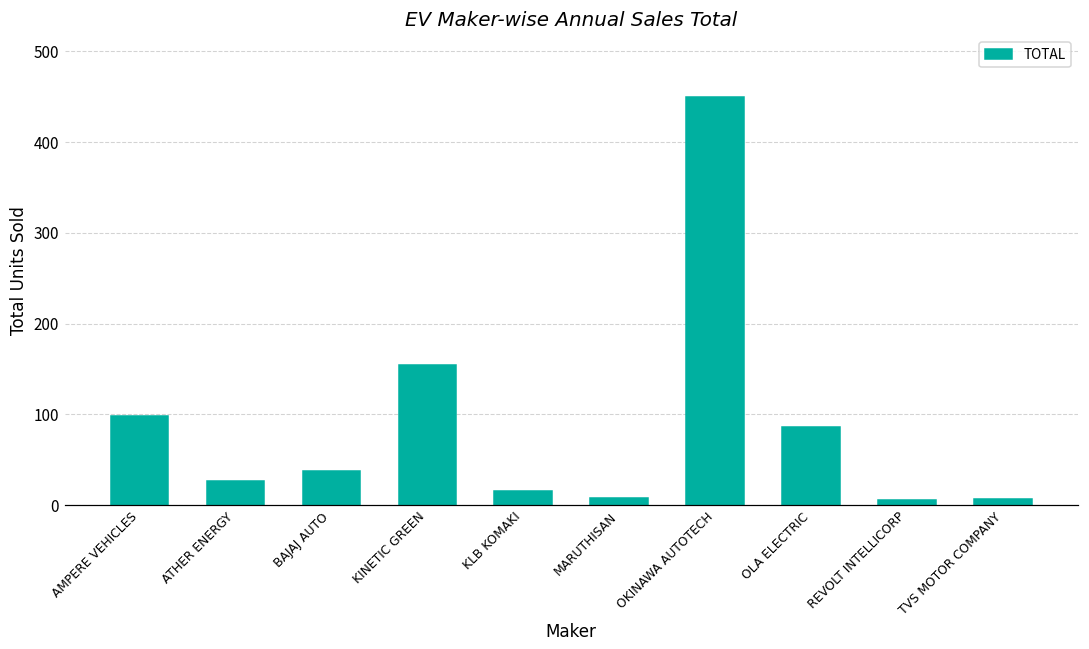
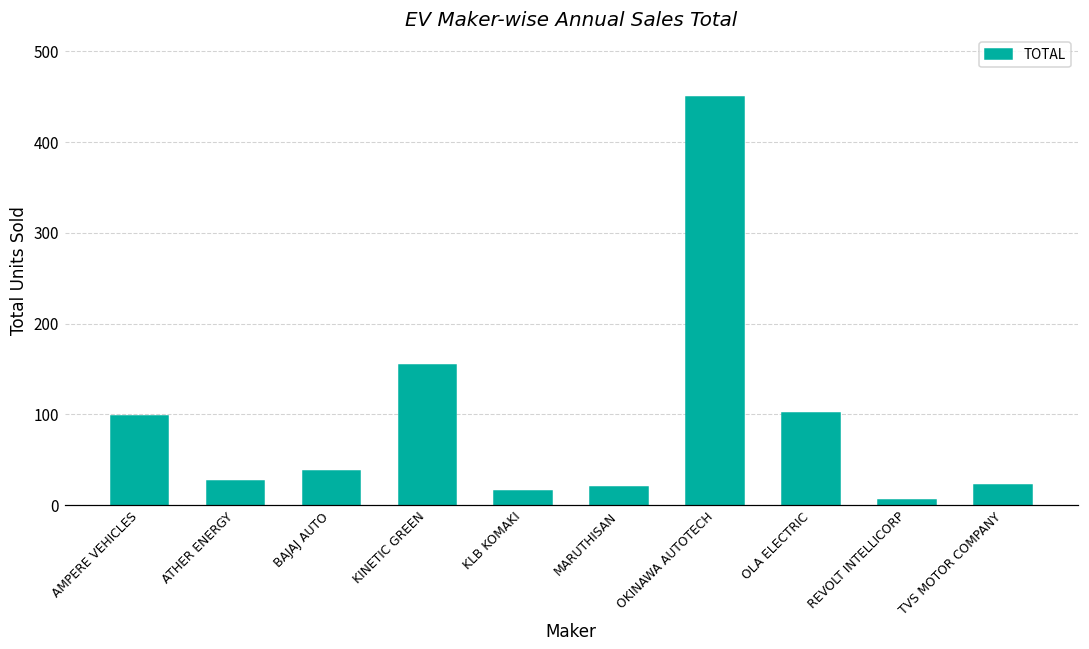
MARUTHISAN: 10 -> 20
OLA ELECTRIC: 90 -> 100
TVS MOTOR COMPANY: 10 -> 20
